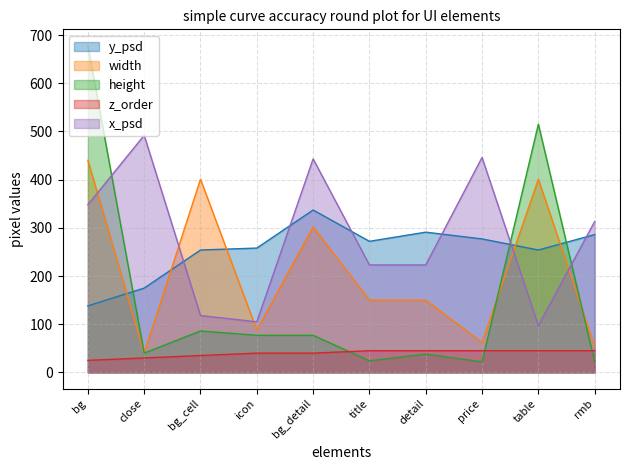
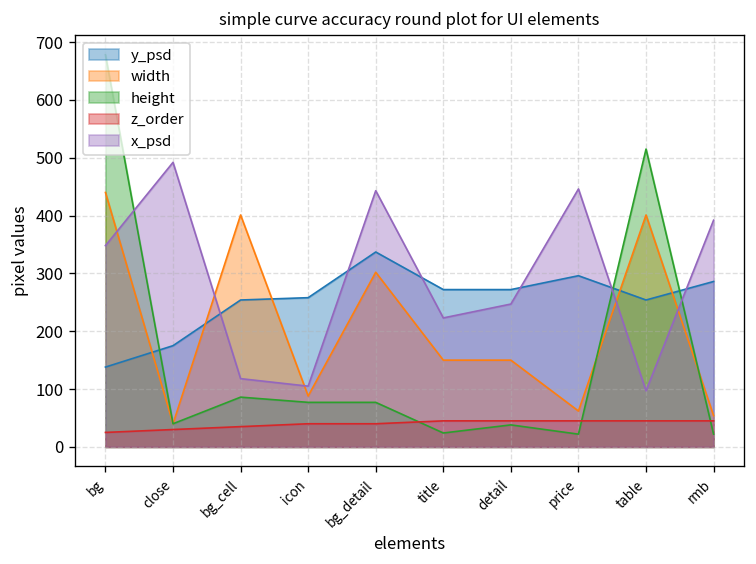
y_psd, detail: 290 -> 270
x_psd, detail: 220 -> 250
y_psd, price: 280 -> 300
x_psd, rmb: 310 -> 390
